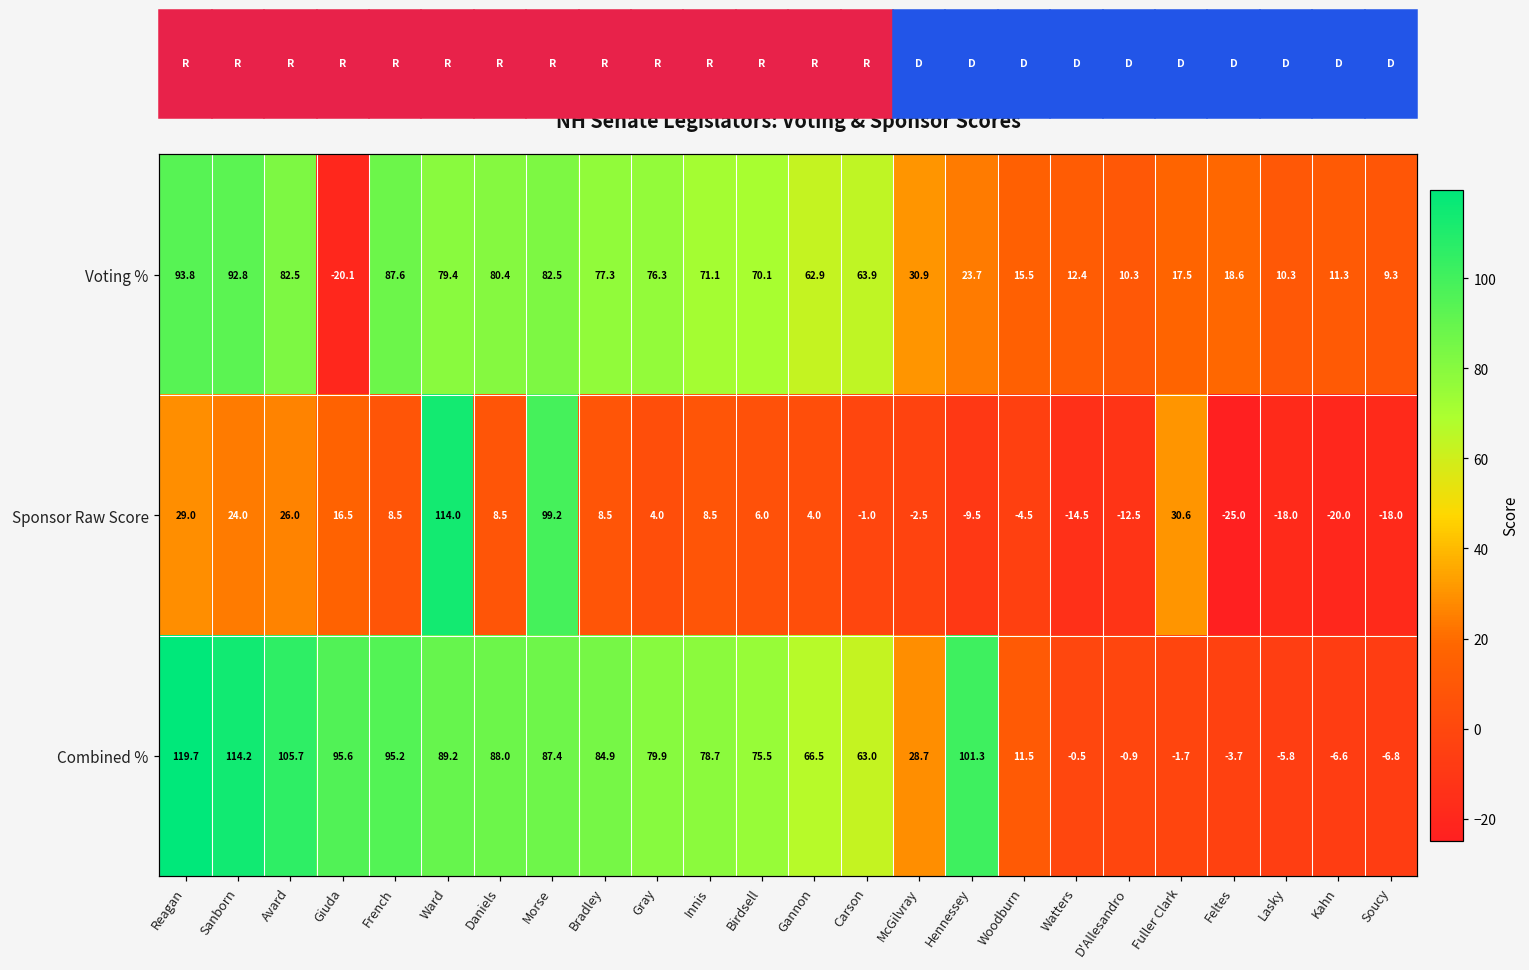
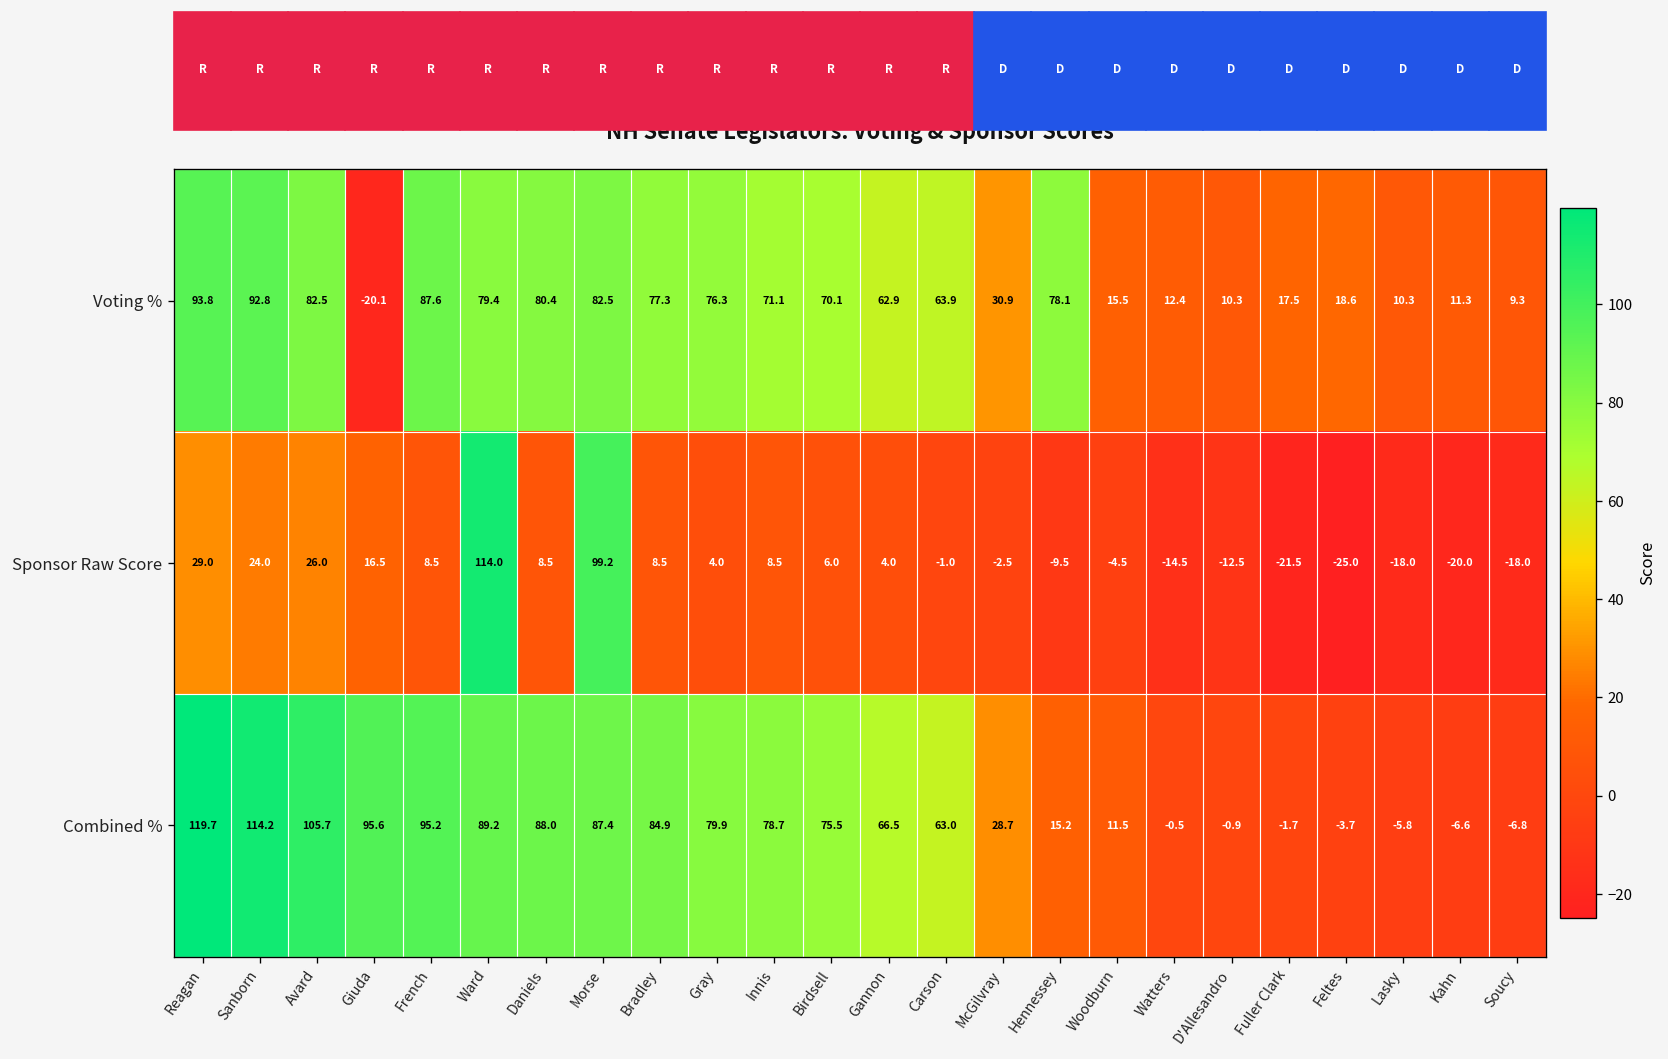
Voting %, Hennessey: 23.7 -> 78.1
Sponsor Raw Score, Fuller Clark: 30.6 -> -21.5
Combined %, Hennessey: 101.3 -> 15.2
